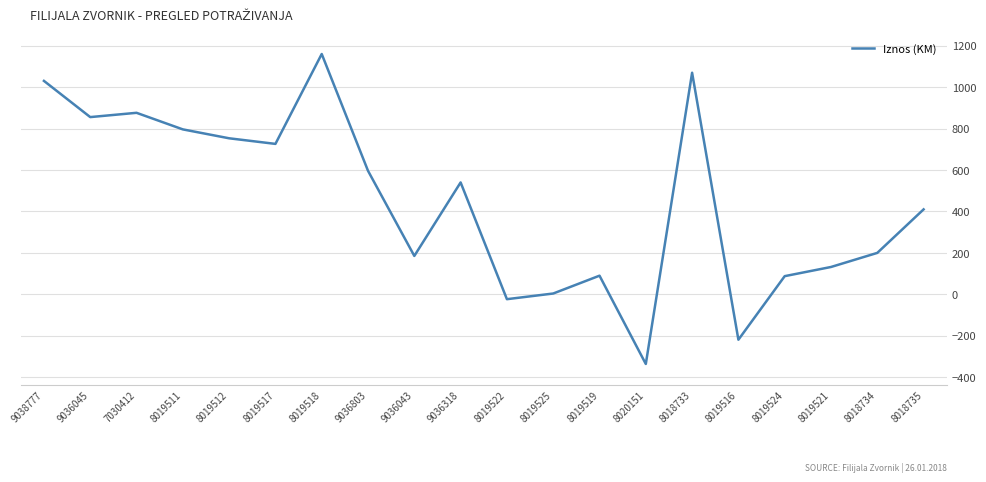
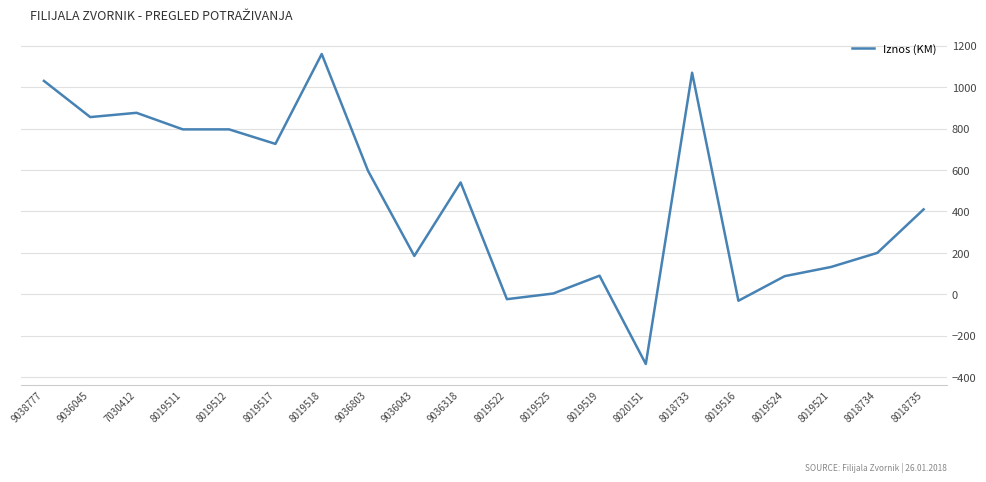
8019512: 750 -> 800
8019516: -220 -> -30
